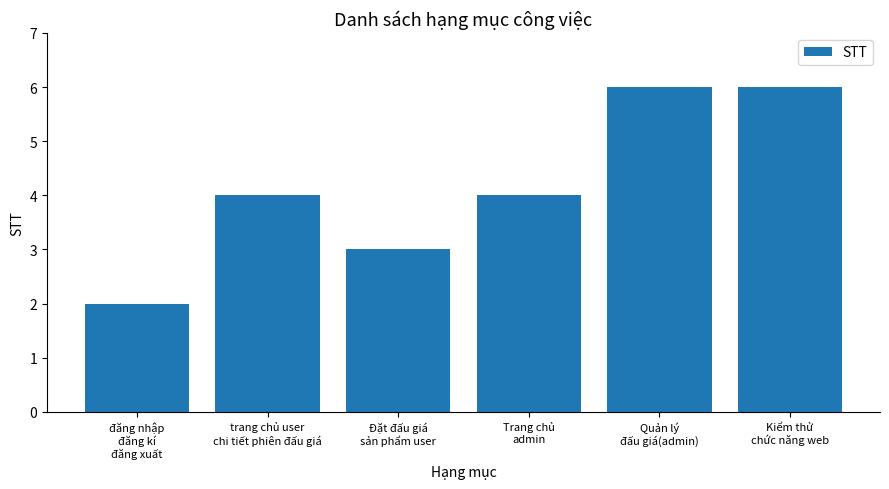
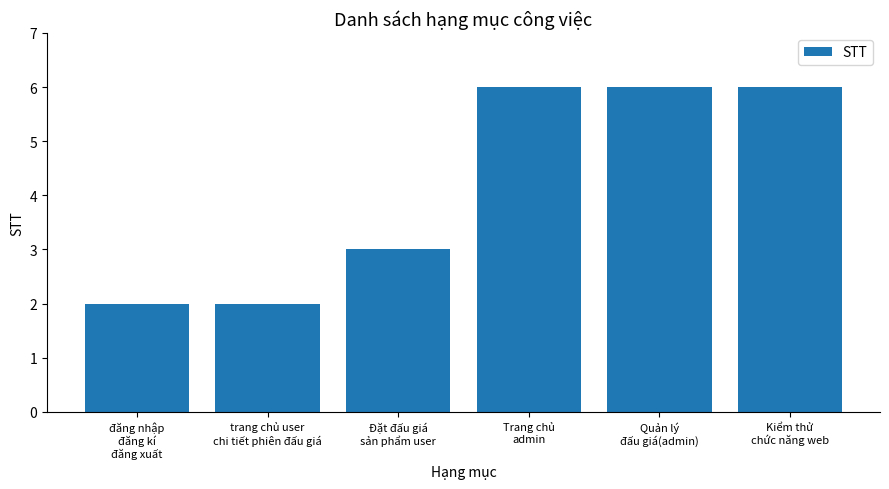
trang chủ user chi tiết phiên đấu giá: 4 -> 2
Trang chủ admin: 4 -> 6
